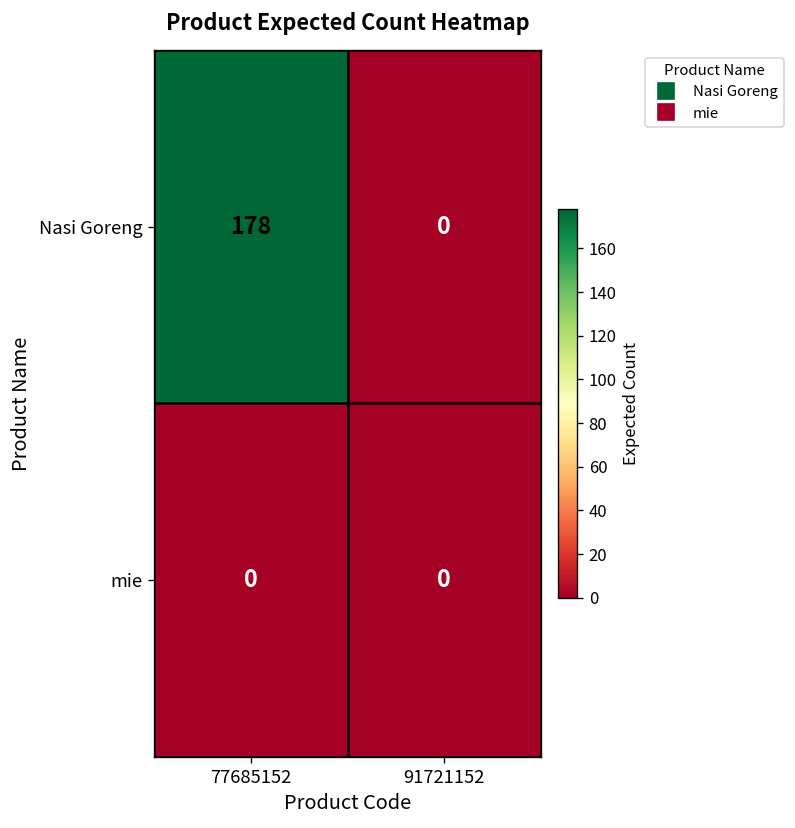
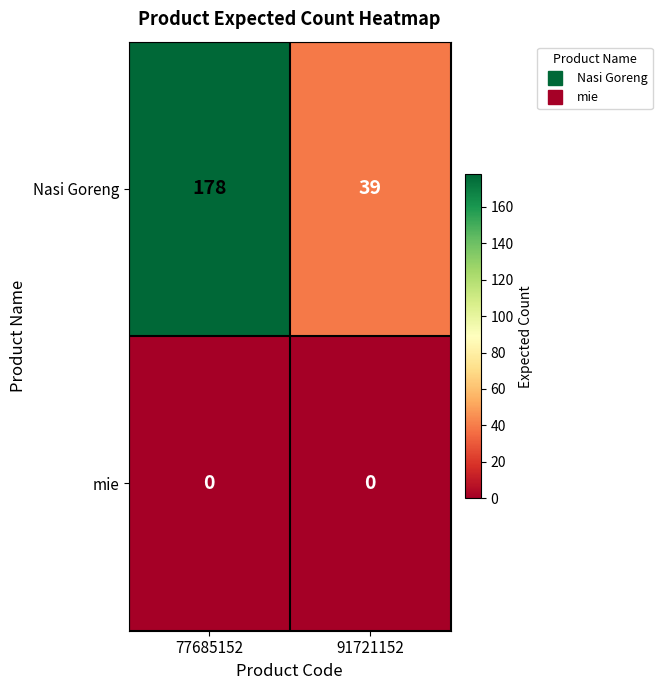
Nasi Goreng, 91721152: 0 -> 39
